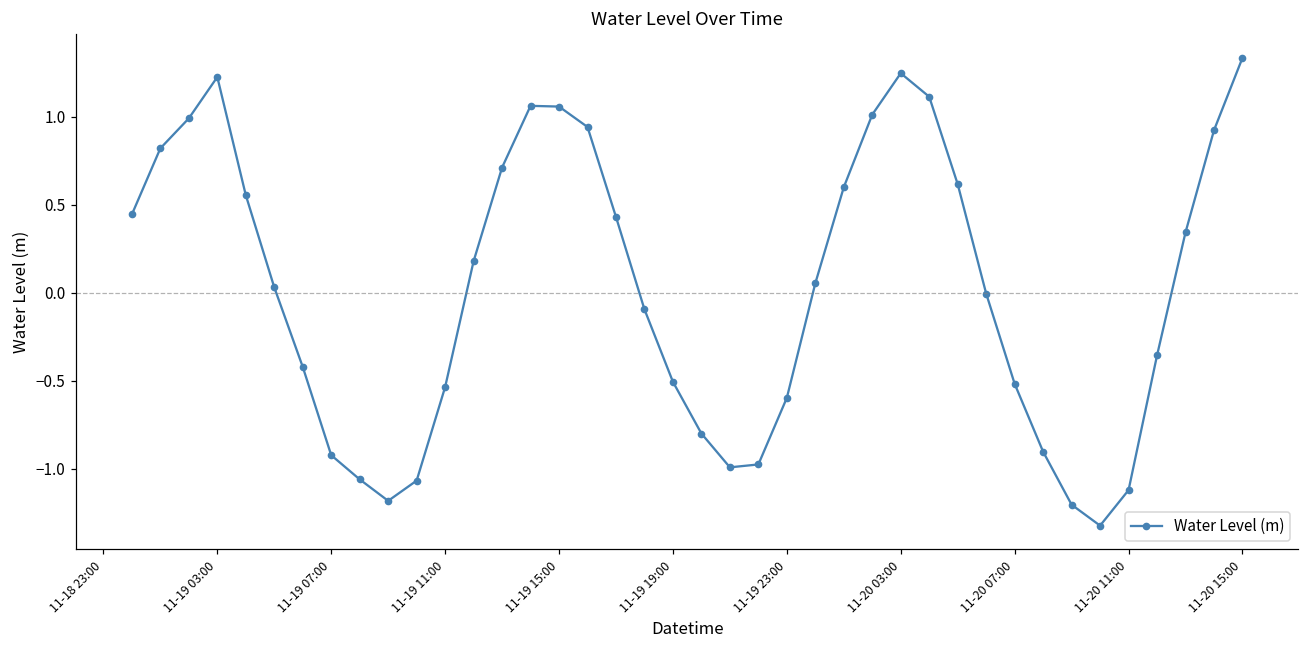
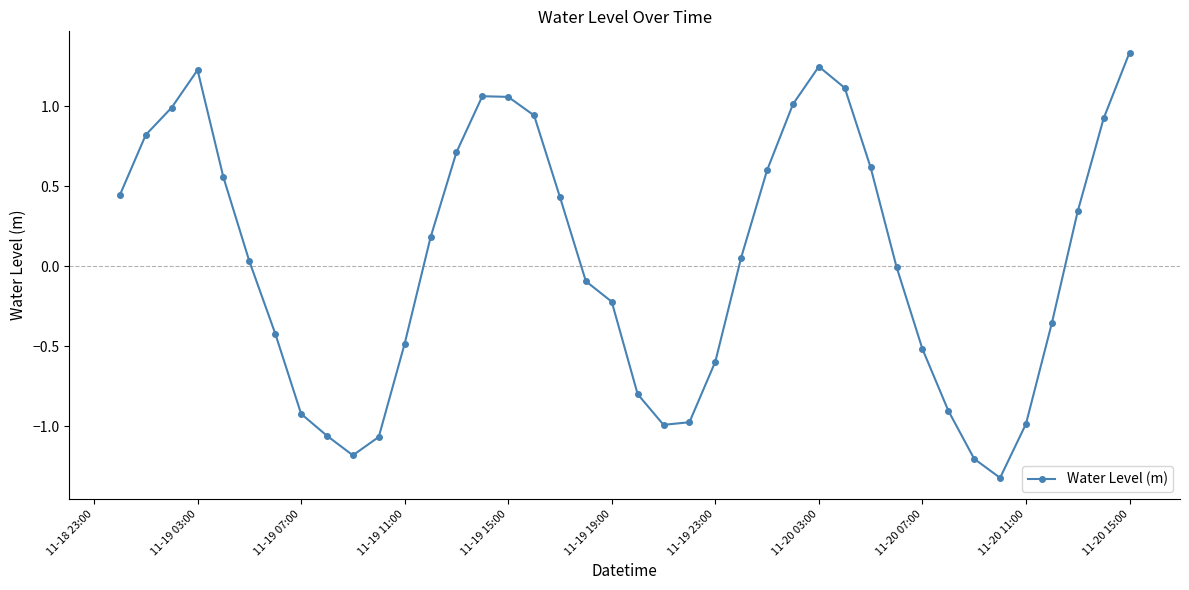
11-19 11:00: -0.54 -> -0.48
11-19 19:00: -0.51 -> -0.22
11-20 11:00: -1.12 -> -0.99
